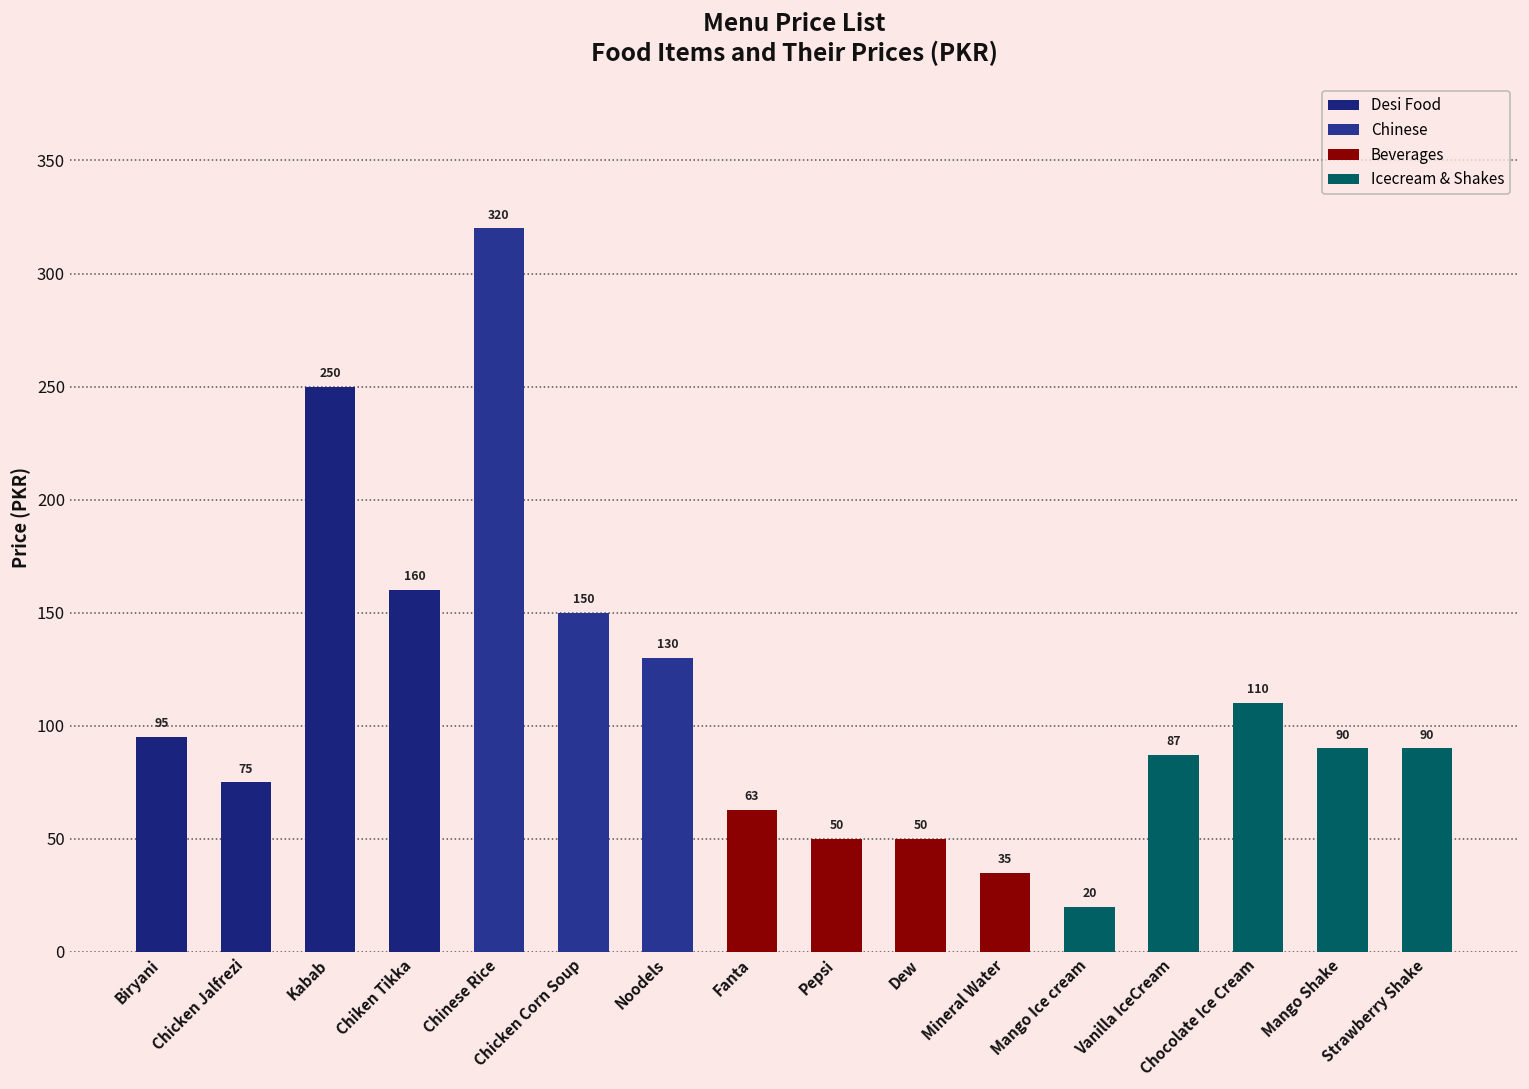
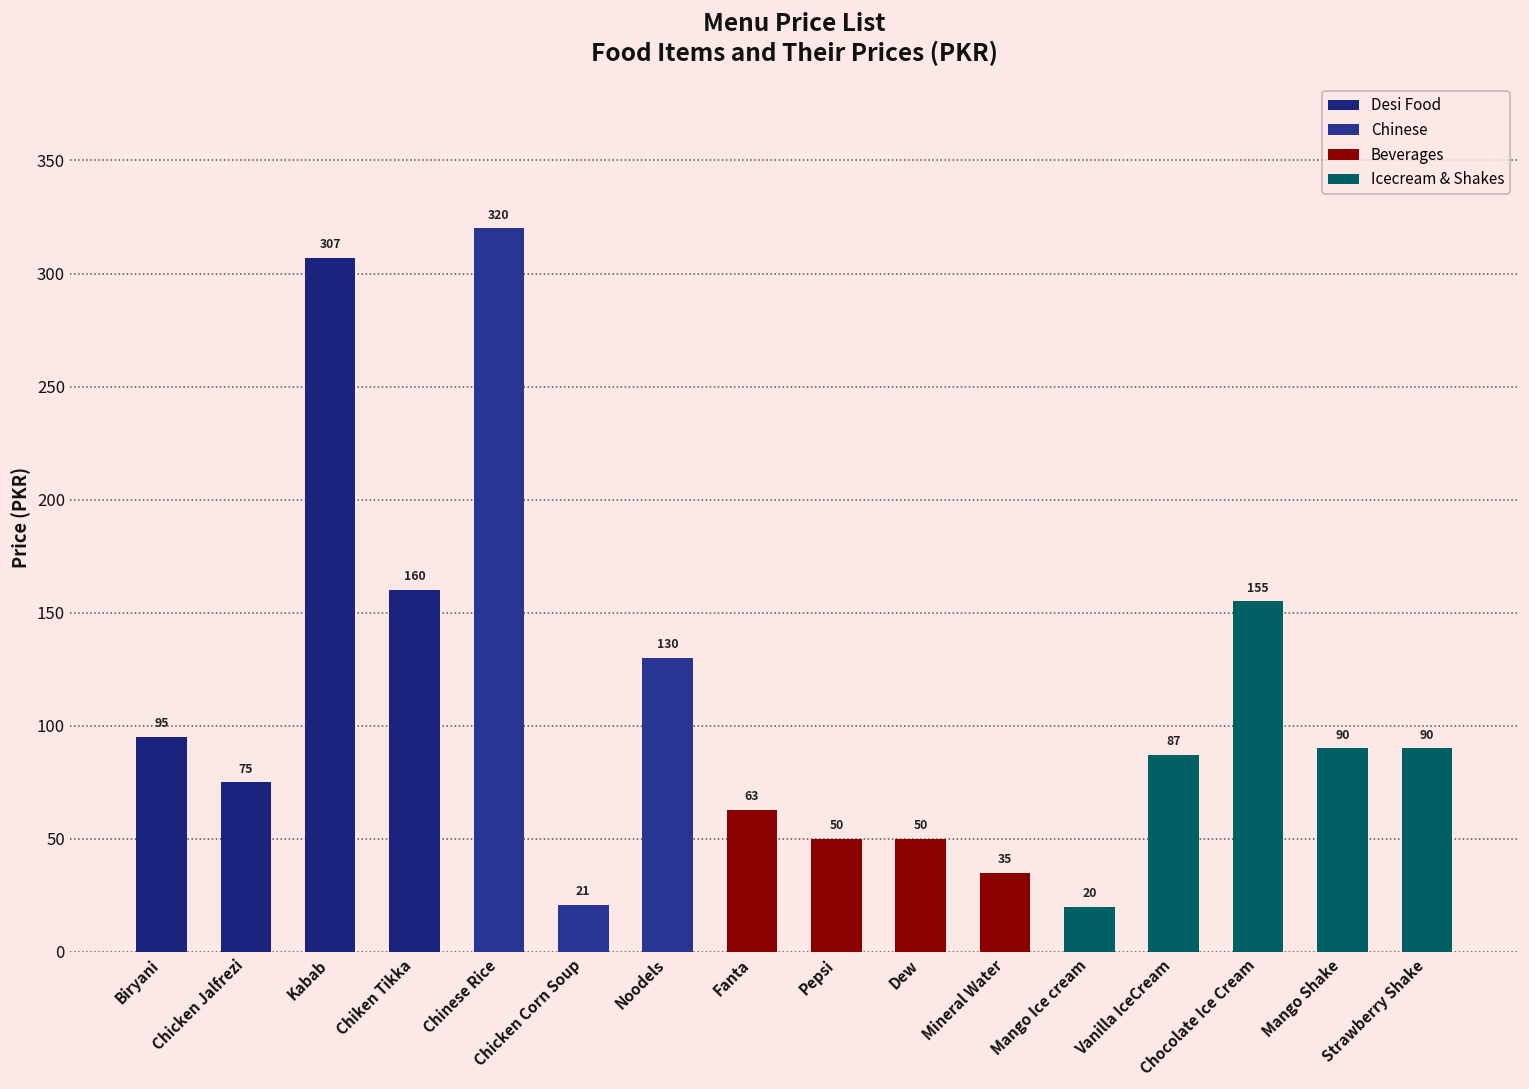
Kabab: 250 -> 307
Chicken Corn Soup: 150 -> 21
Chocolate Ice Cream: 110 -> 155
